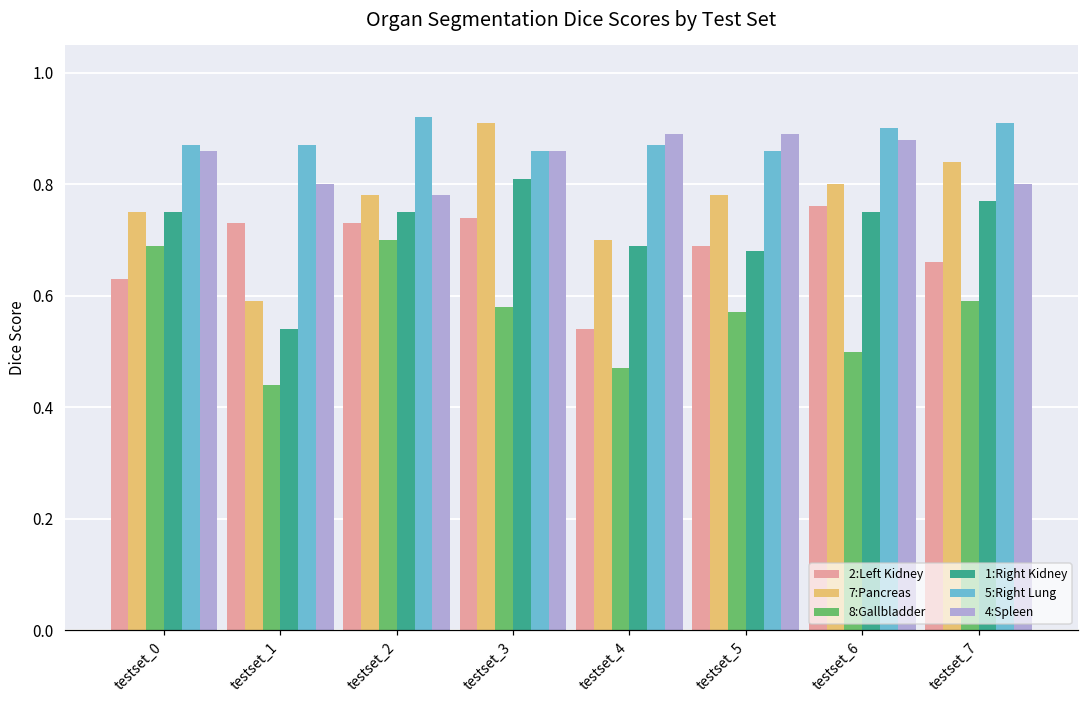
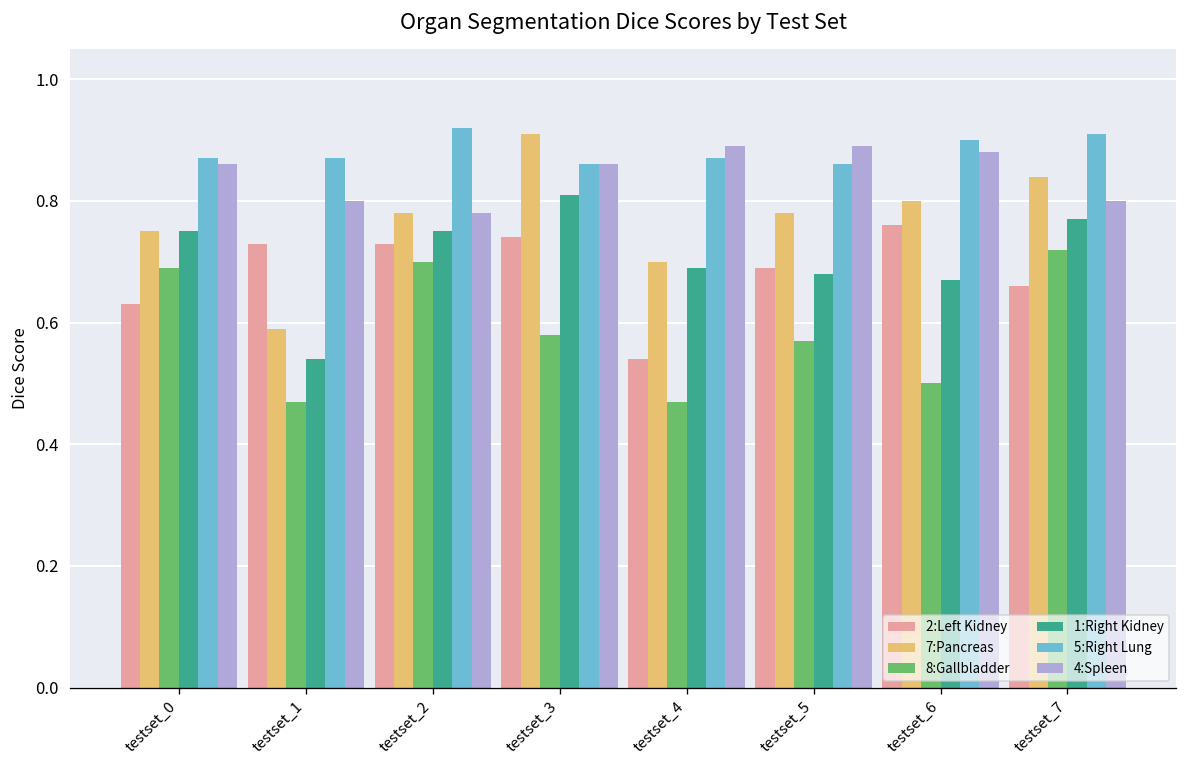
8:Gallbladder, testset_1: 0.44 -> 0.47
1:Right Kidney, testset_6: 0.75 -> 0.67
8:Gallbladder, testset_7: 0.59 -> 0.72
